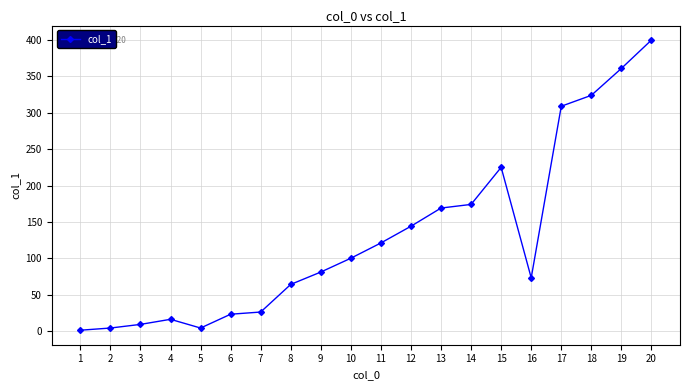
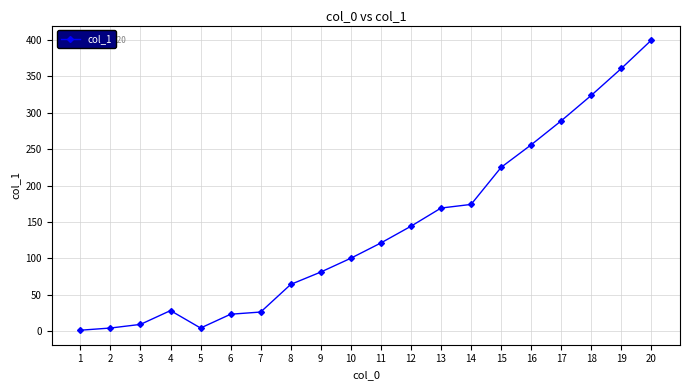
4: 20 -> 30
16: 70 -> 260
17: 310 -> 290
